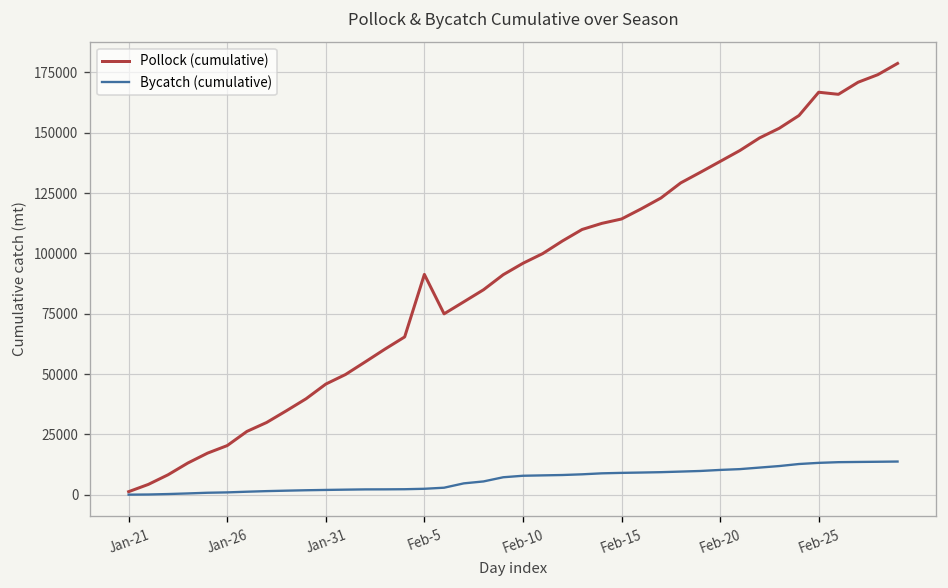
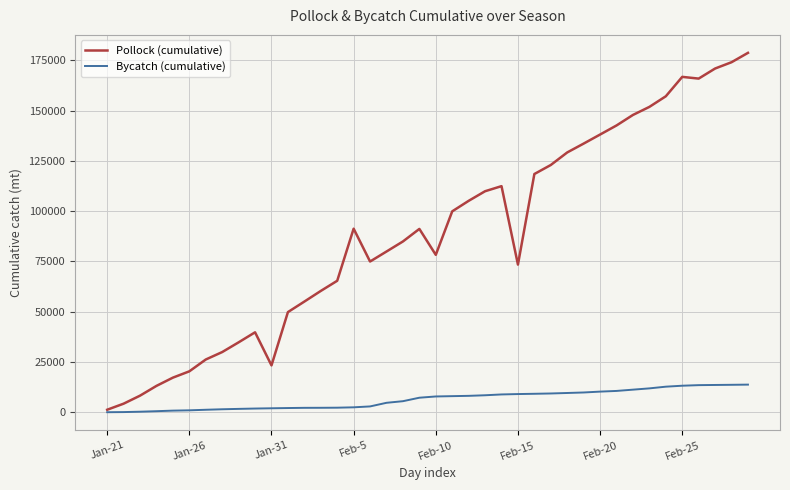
Pollock (cumulative), Jan-31: 46000 -> 23000
Pollock (cumulative), Feb-10: 96000 -> 78000
Pollock (cumulative), Feb-15: 114000 -> 73000
